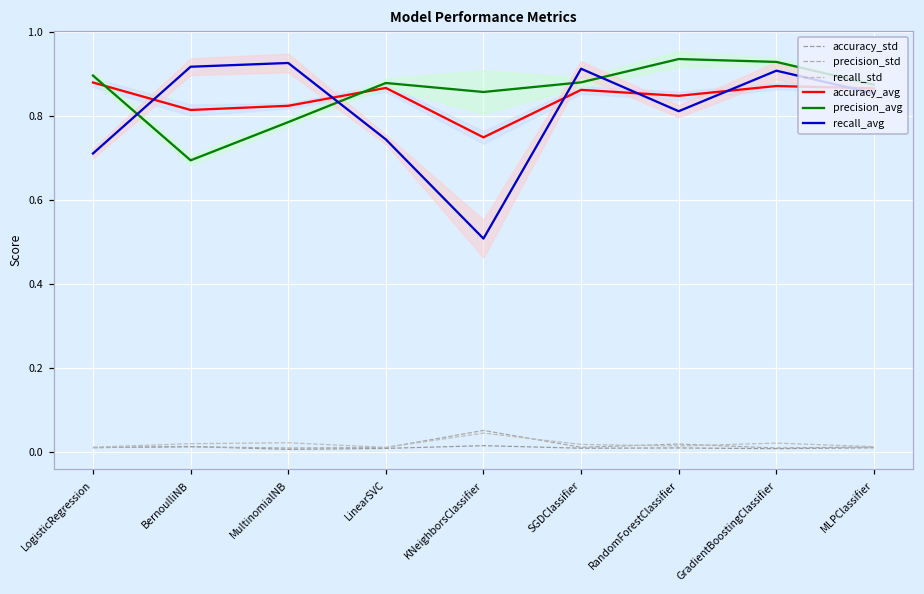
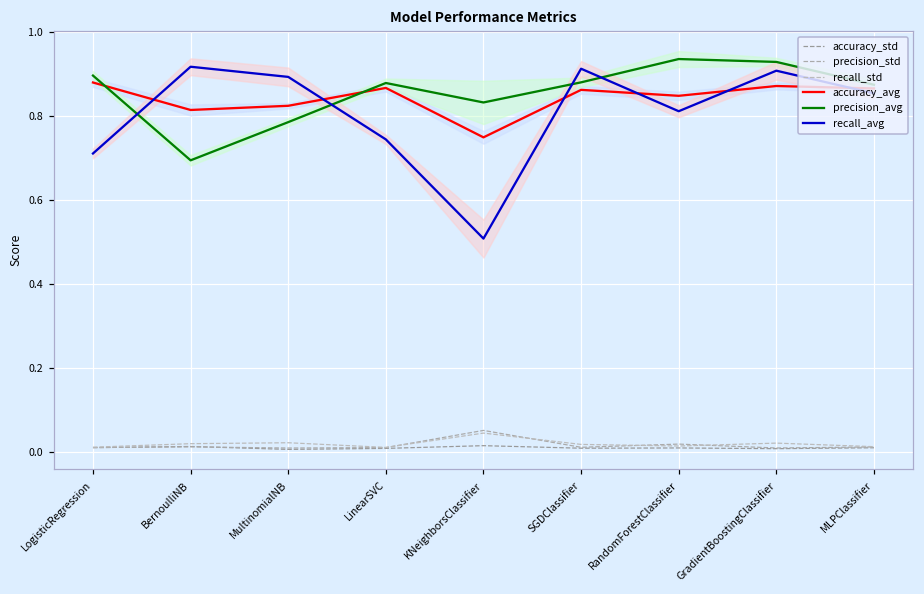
recall_avg, MultinomialNB: 0.93 -> 0.89
precision_avg, KNeighborsClassifier: 0.86 -> 0.83
